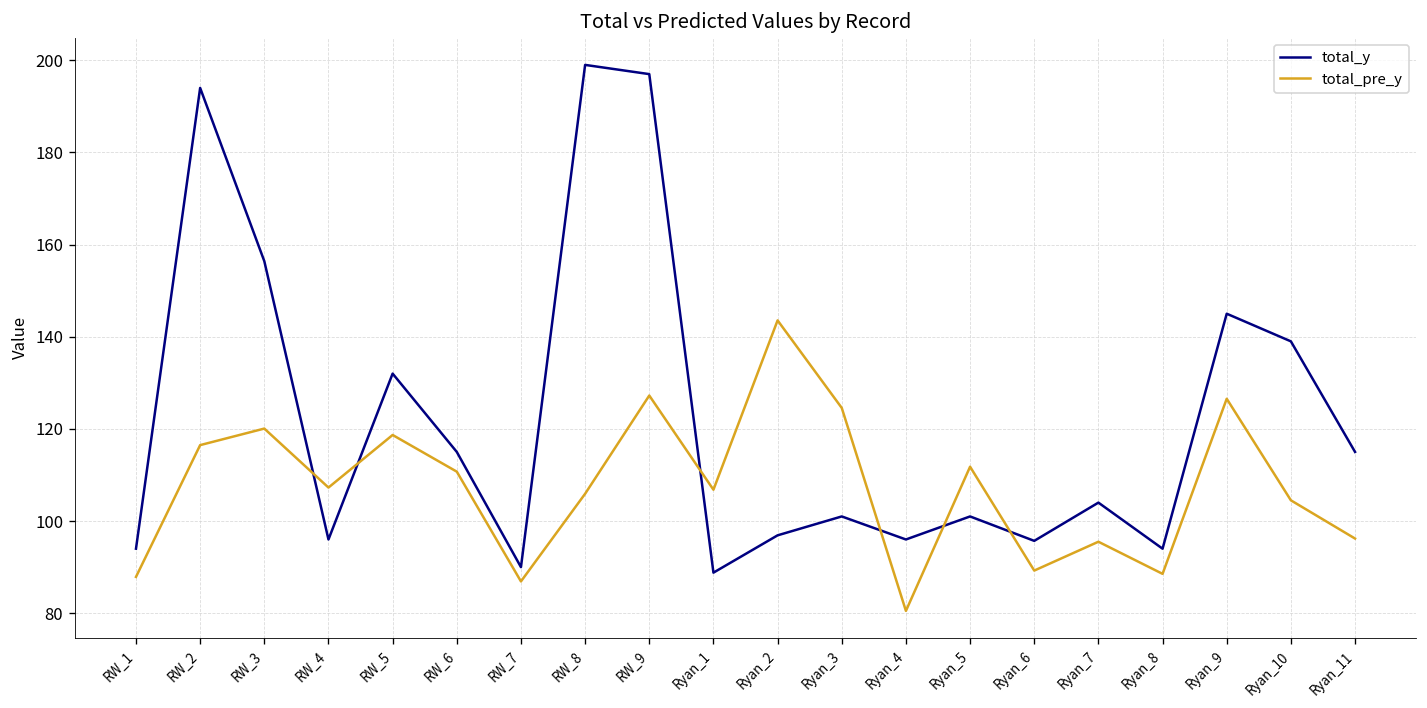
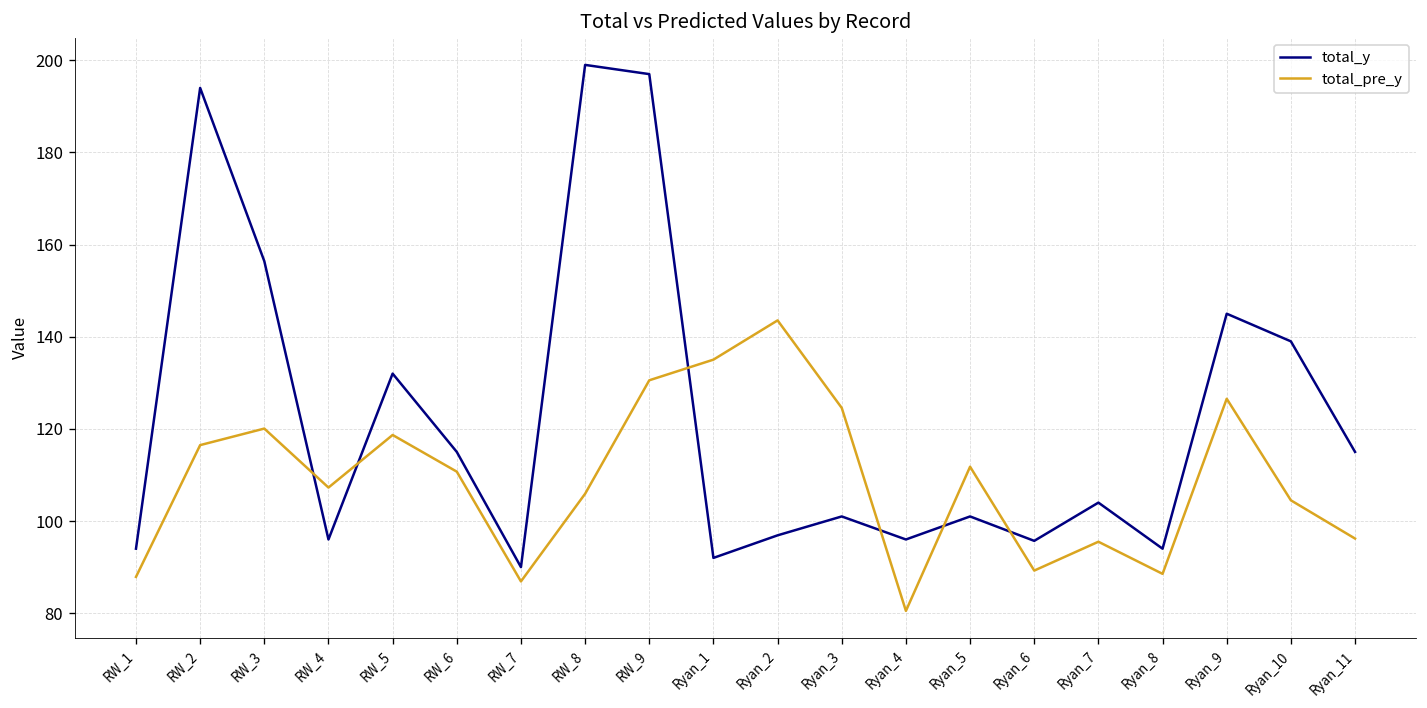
total_pre_y, RW_9: 127 -> 131
total_y, Ryan_1: 89 -> 92
total_pre_y, Ryan_1: 107 -> 135
